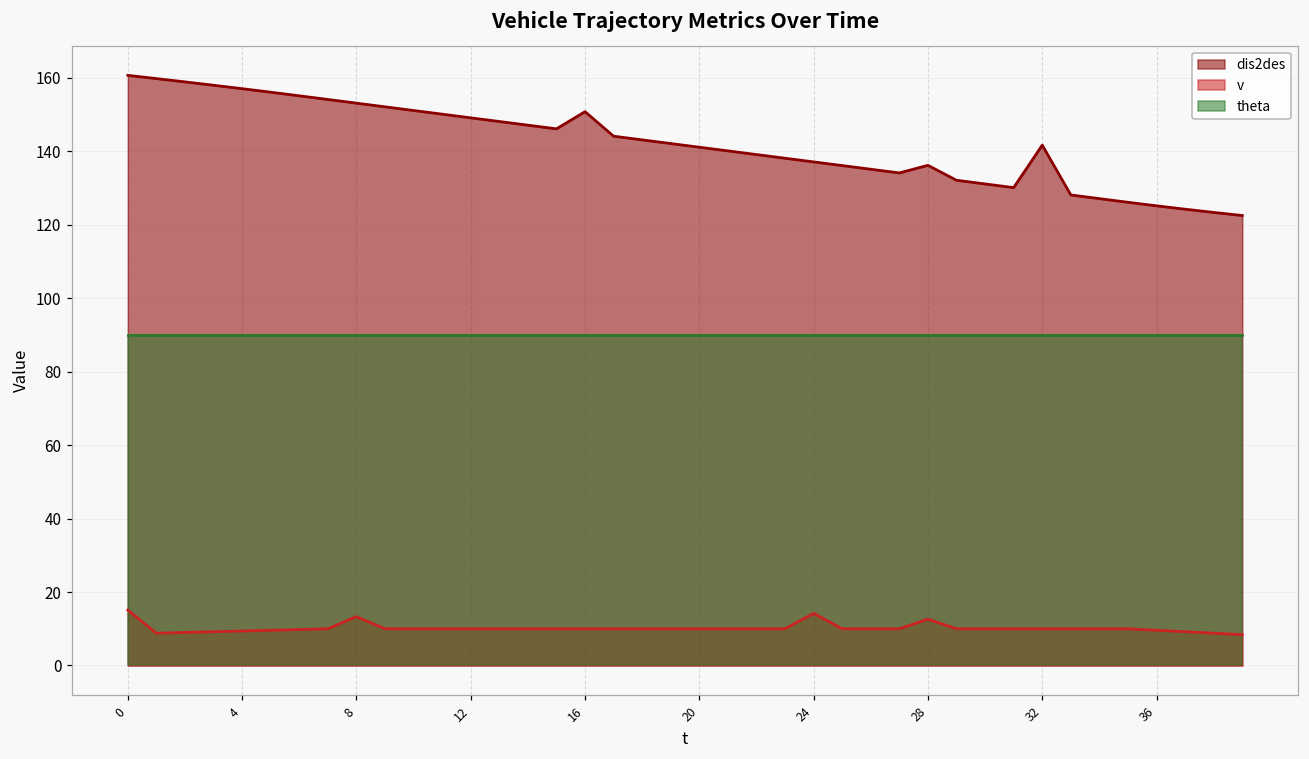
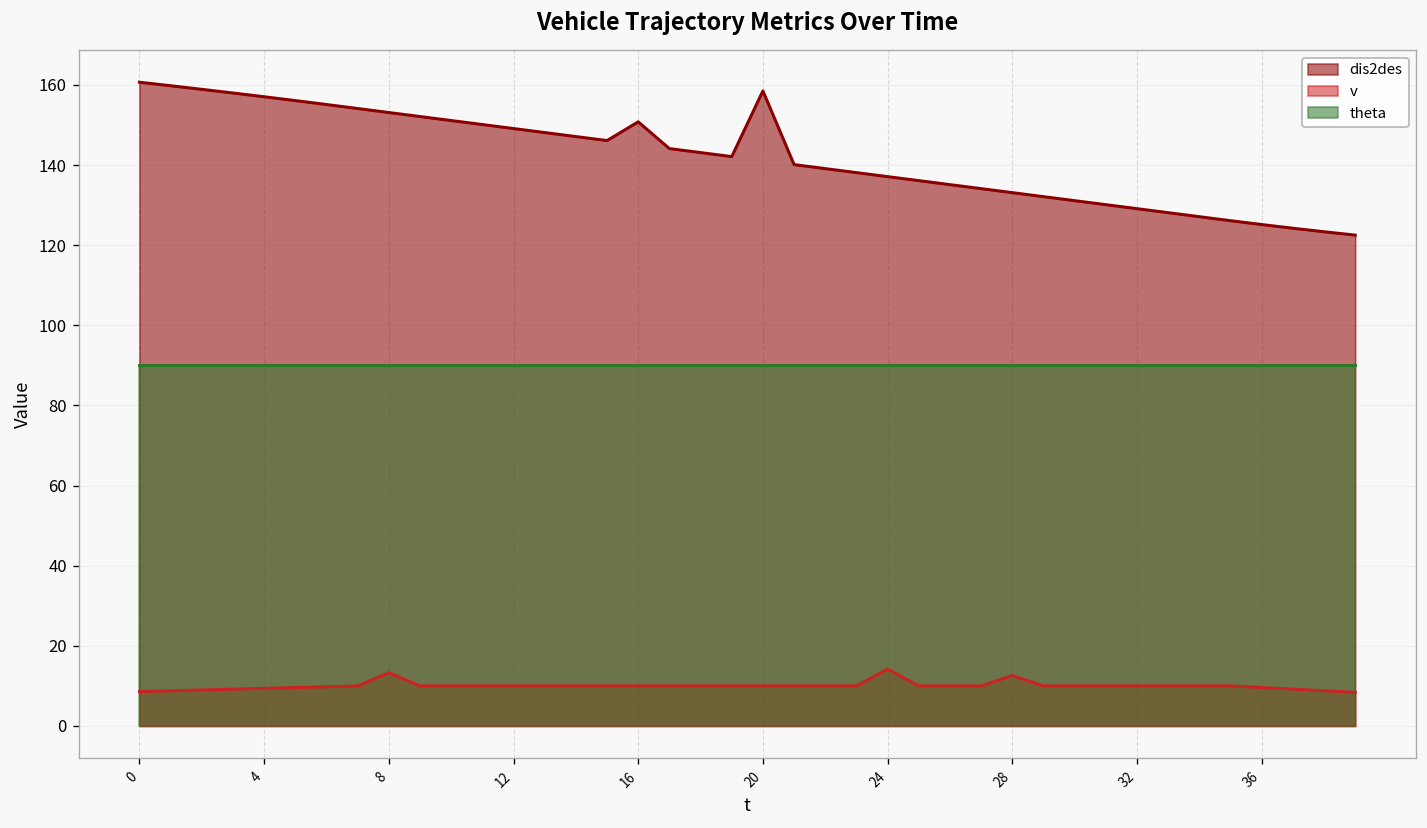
v, 0: 15 -> 9
dis2des, 20: 141 -> 159
dis2des, 28: 136 -> 133
dis2des, 32: 142 -> 129
